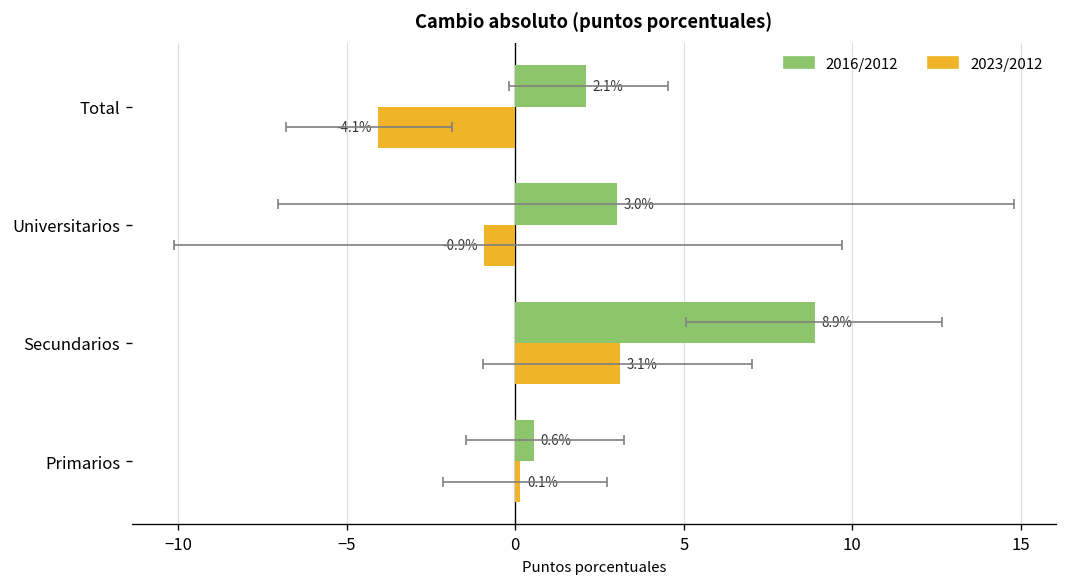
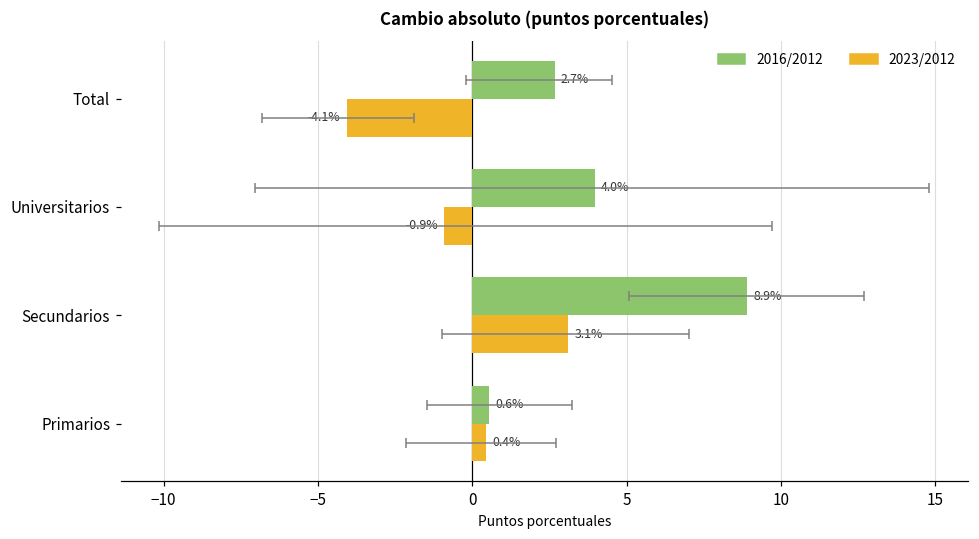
2016/2012, Total: 2.1% -> 2.7%
2016/2012, Universitarios: 3.0% -> 4.0%
2023/2012, Primarios: 0.1% -> 0.4%
